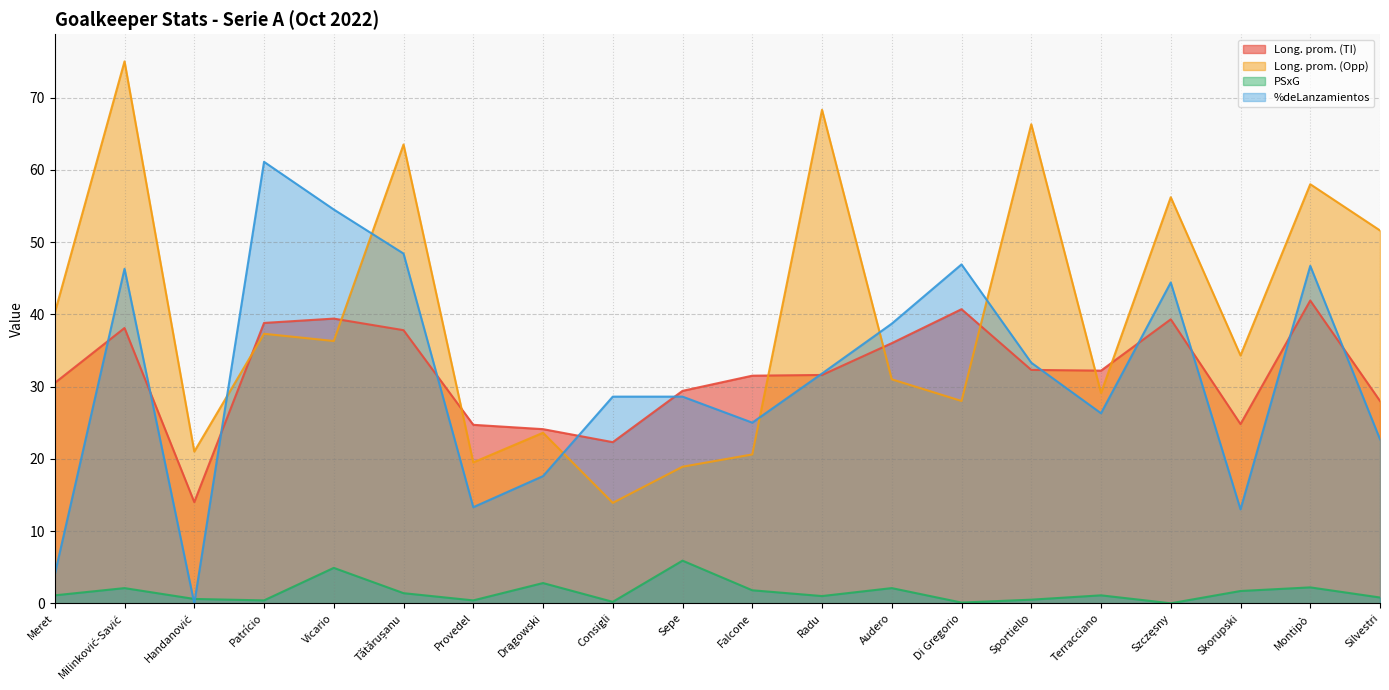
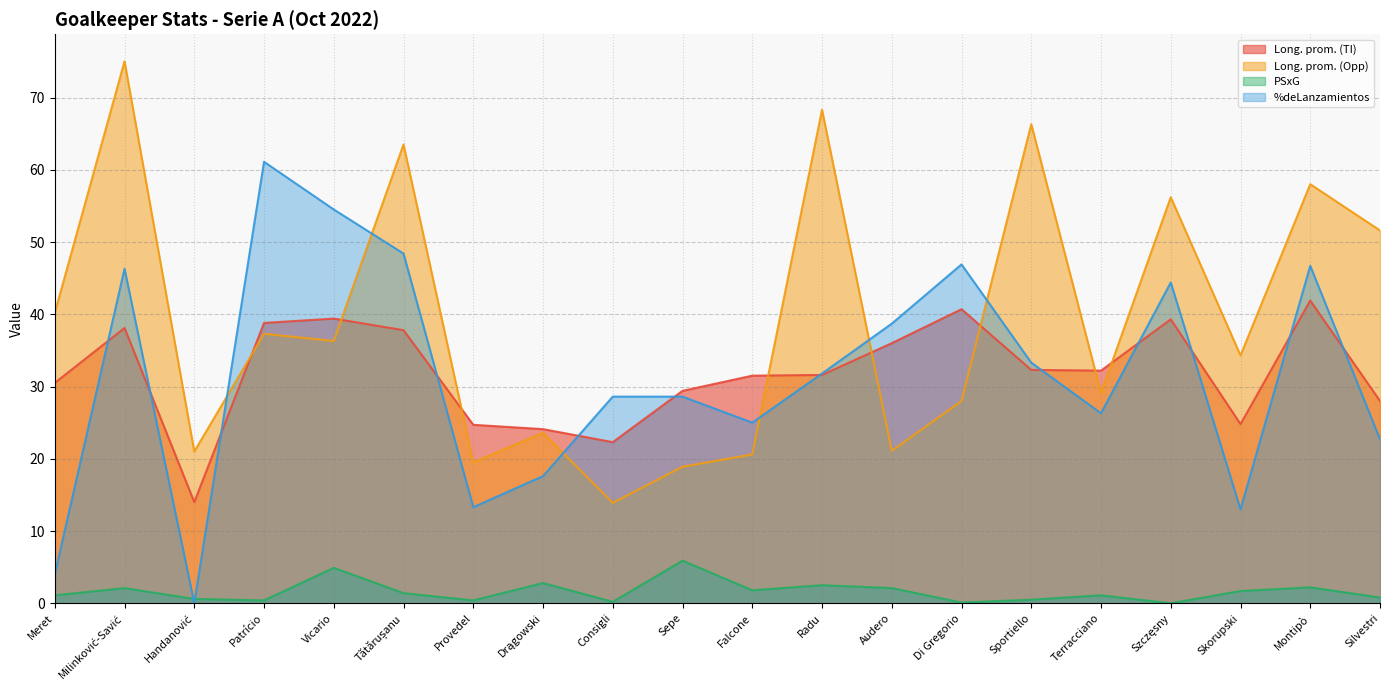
PSxG, Radu: 1 -> 3
Long. prom. (Opp), Audero: 31 -> 21
